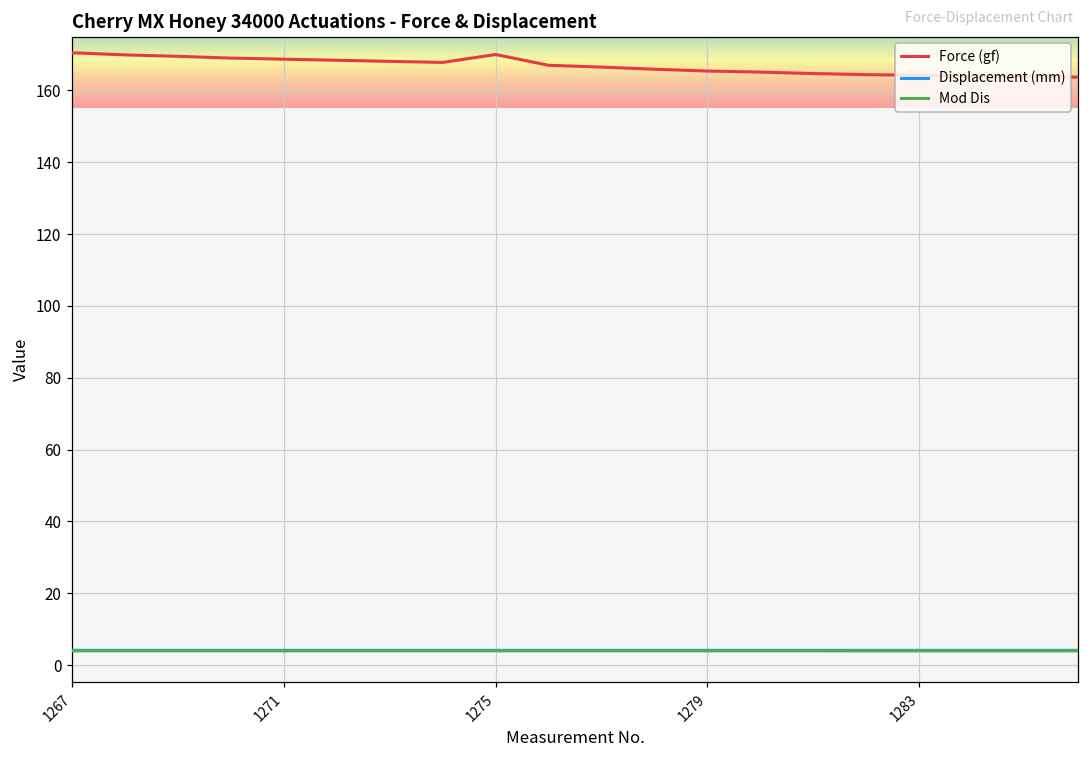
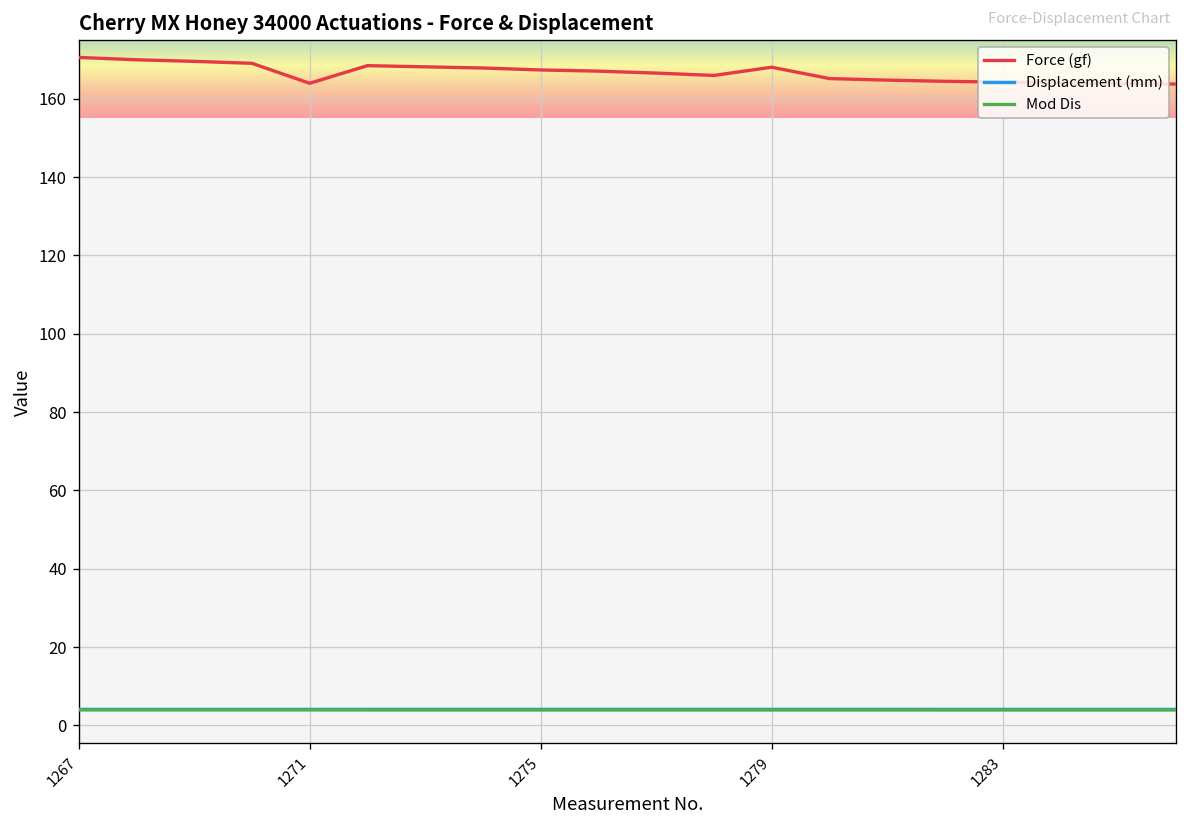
Force (gf), 1271: 169 -> 164
Force (gf), 1275: 170 -> 167
Force (gf), 1279: 165 -> 168
